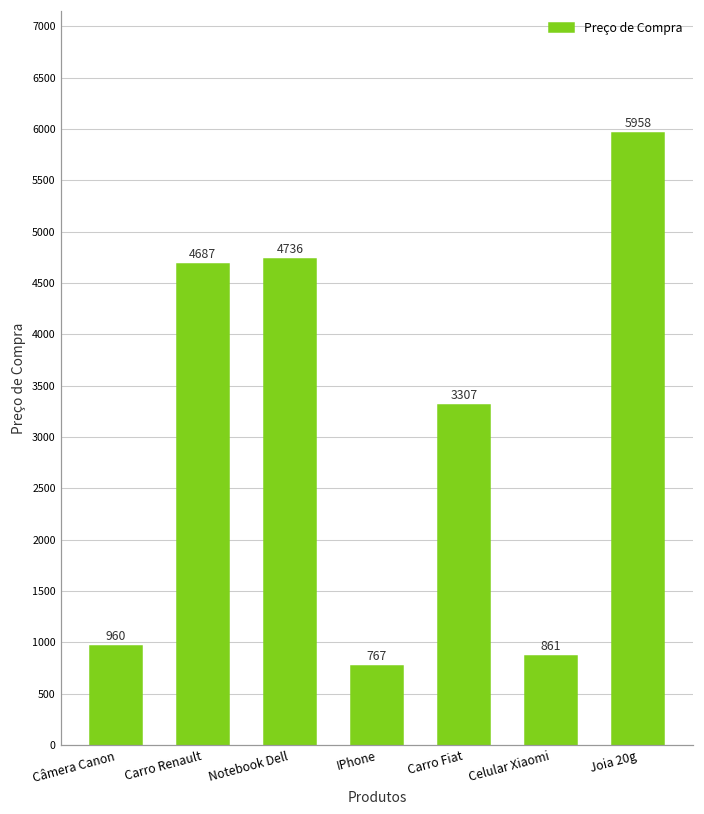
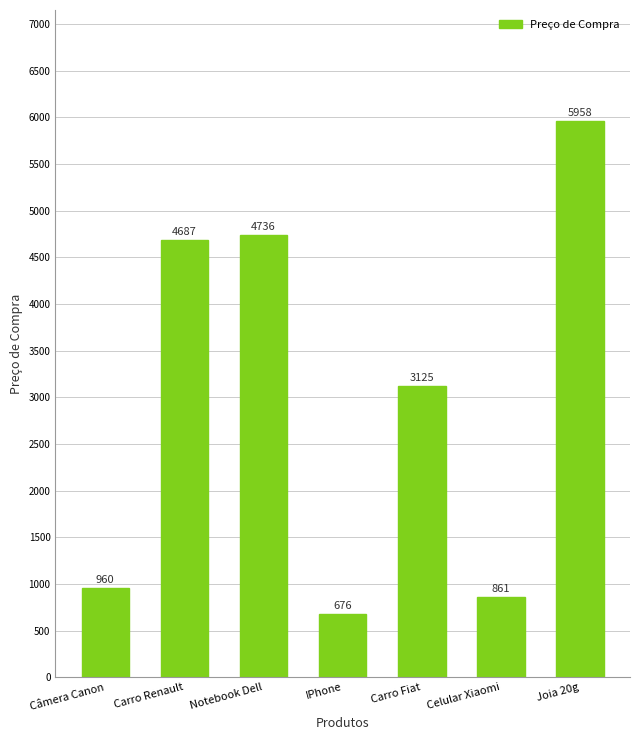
IPhone: 767 -> 676
Carro Fiat: 3307 -> 3125
